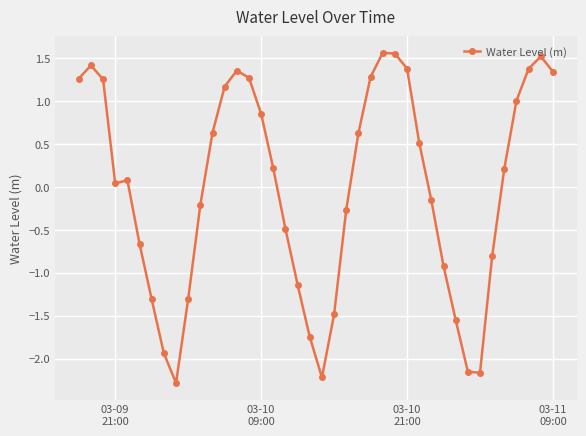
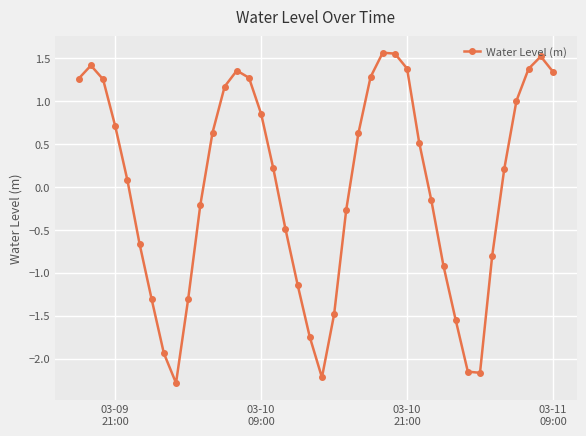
03-09 21:00: 0.0 -> 0.7
